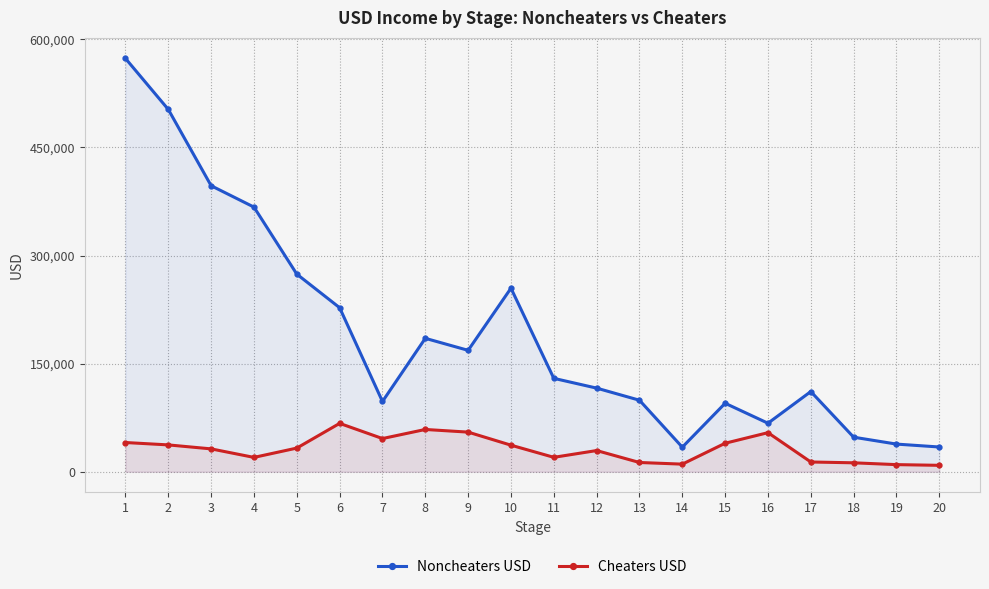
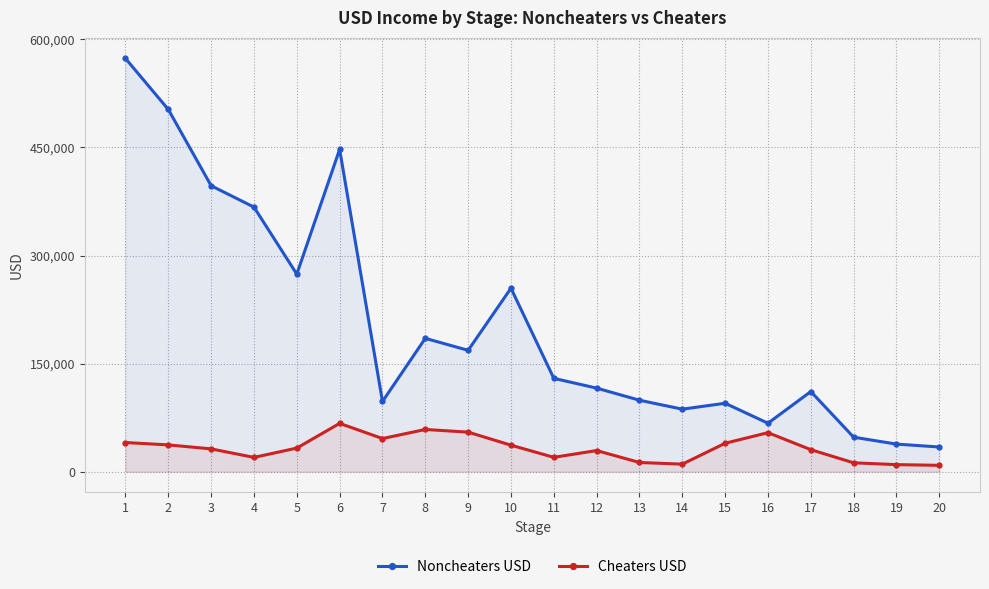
Noncheaters USD, 6: 230,000 -> 450,000
Noncheaters USD, 14: 30,000 -> 90,000
Cheaters USD, 17: 10,000 -> 30,000
